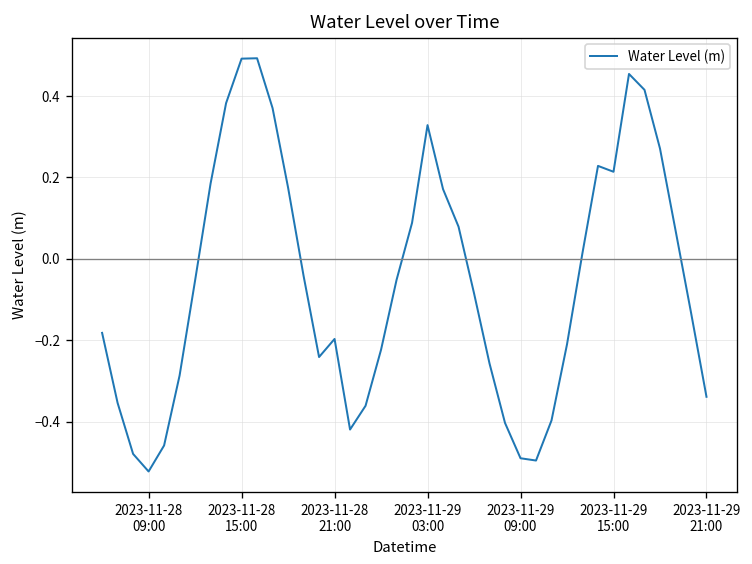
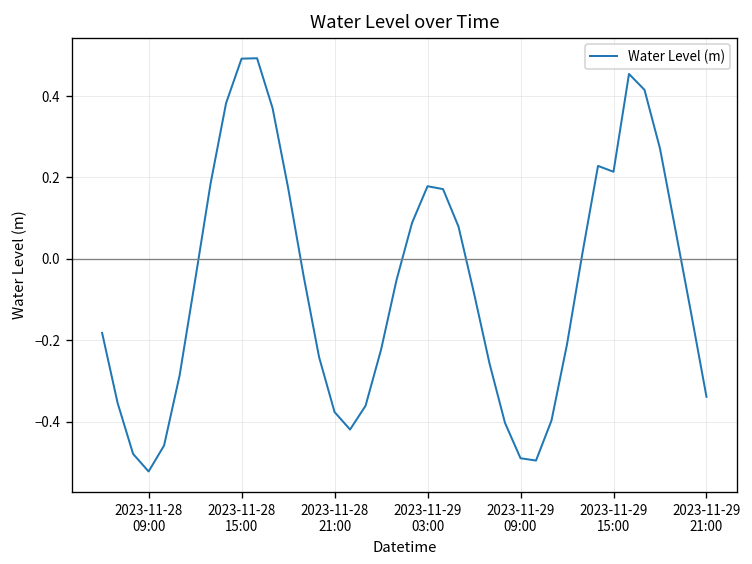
2023-11-28 21:00: -0.20 -> -0.38
2023-11-29 03:00: 0.33 -> 0.18
